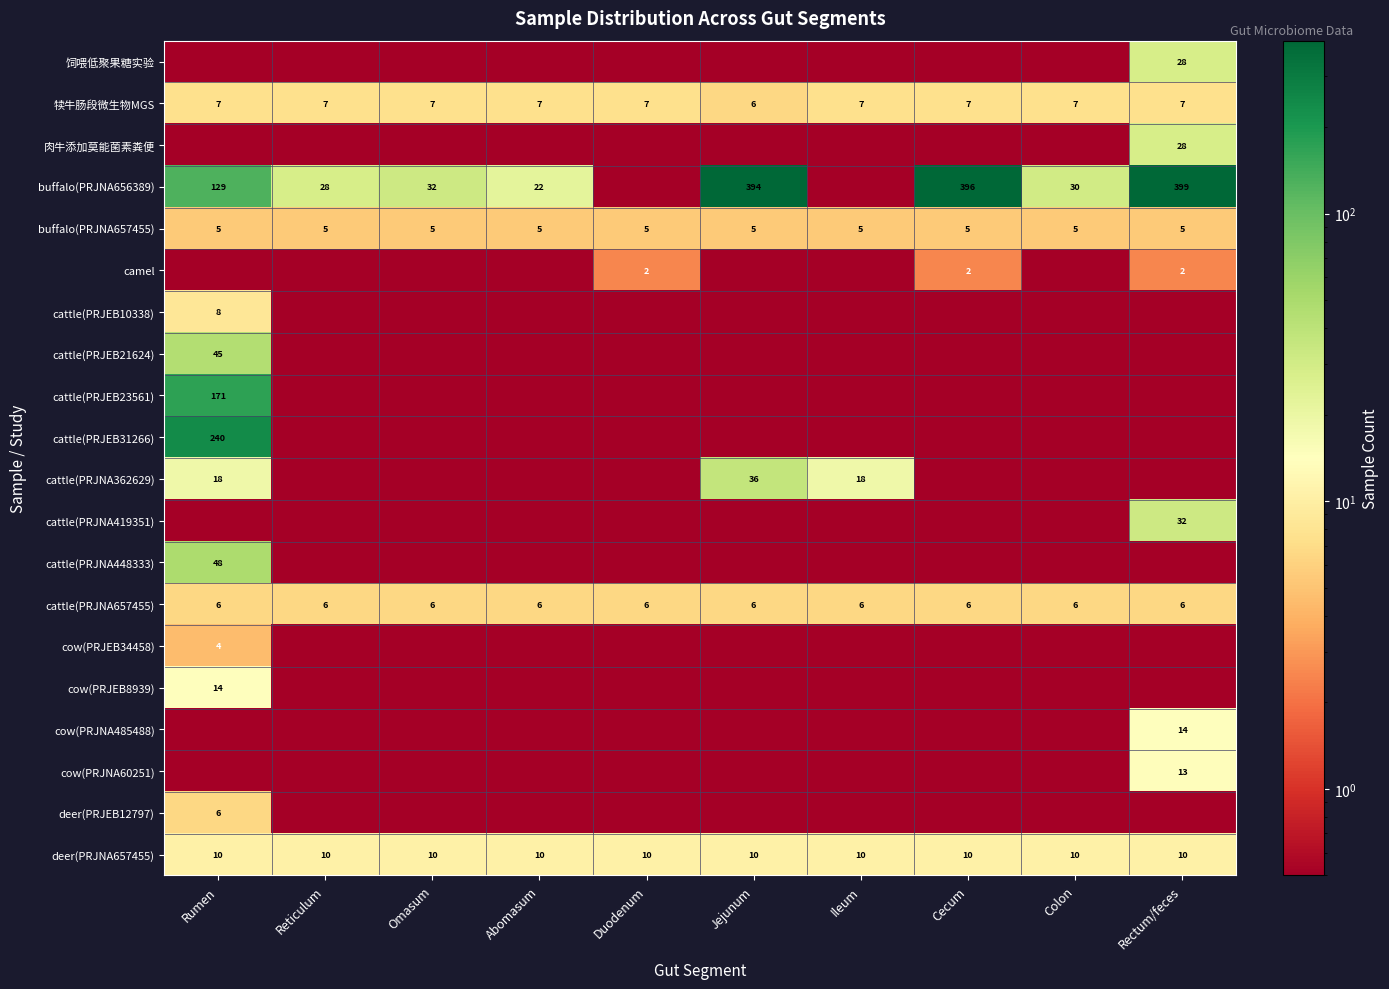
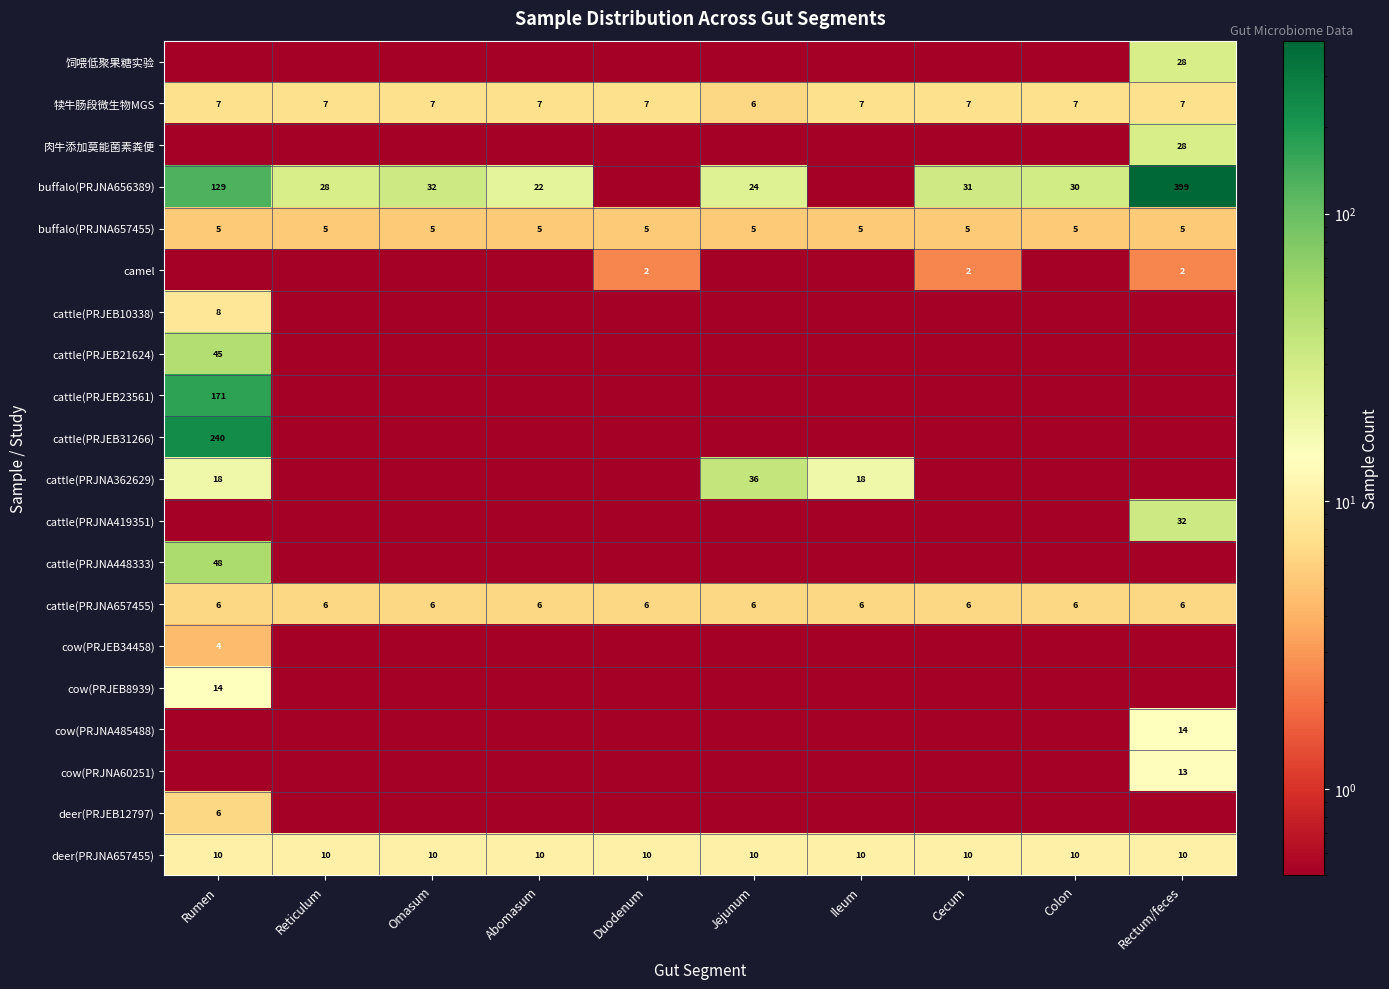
buffalo(PRJNA656389), Jejunum: 394 -> 24
buffalo(PRJNA656389), Cecum: 396 -> 31
